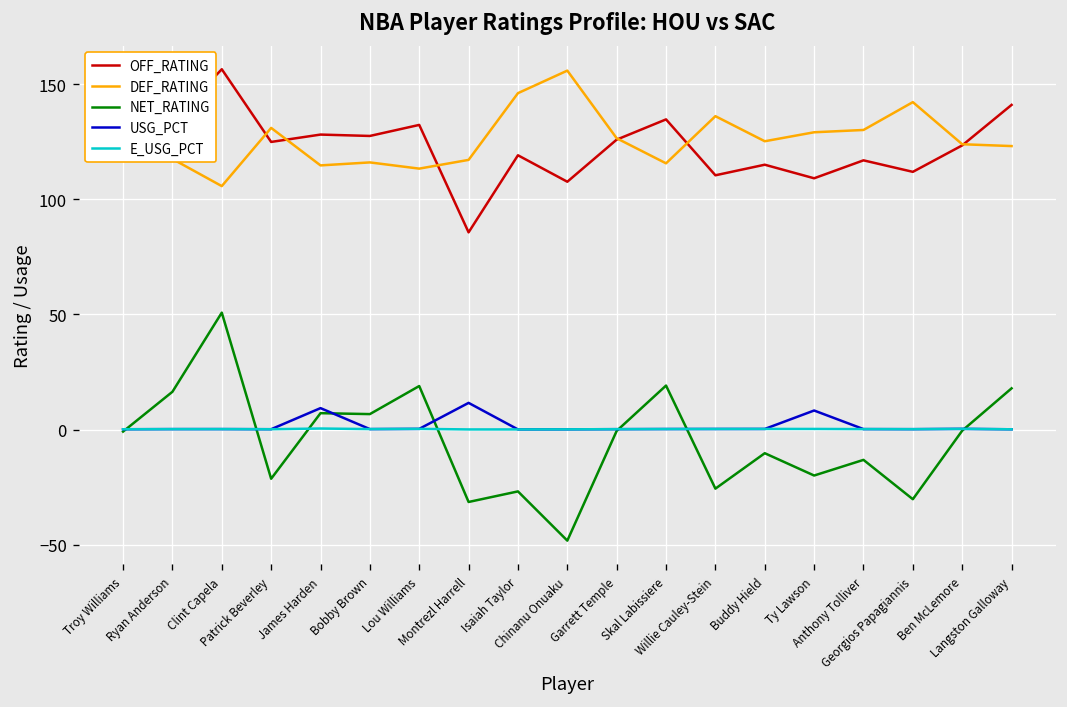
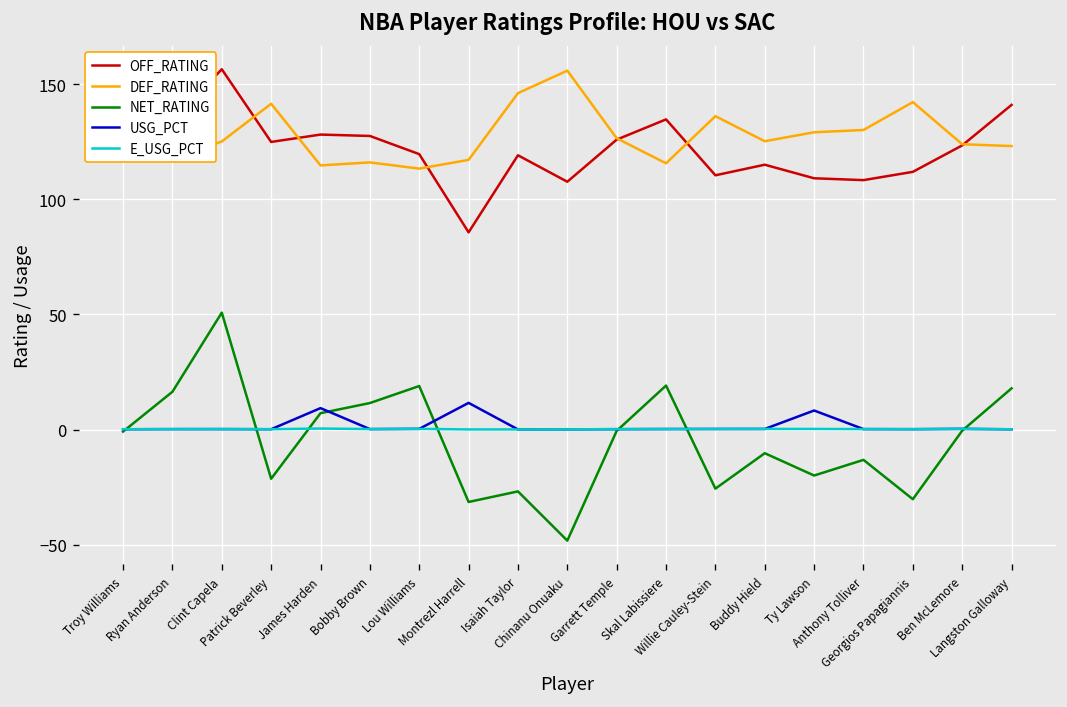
DEF_RATING, Clint Capela: 106 -> 125
DEF_RATING, Patrick Beverley: 131 -> 142
NET_RATING, Bobby Brown: 7 -> 12
OFF_RATING, Lou Williams: 132 -> 120
OFF_RATING, Anthony Tolliver: 117 -> 108
